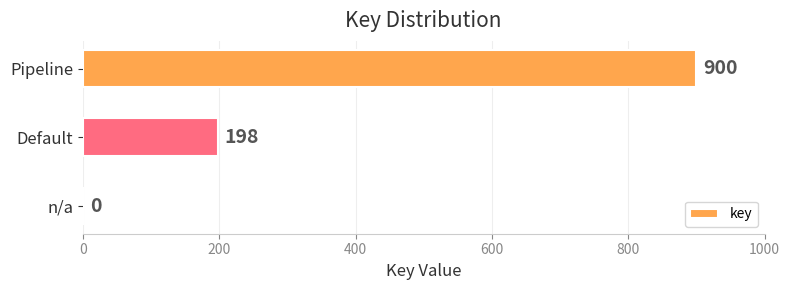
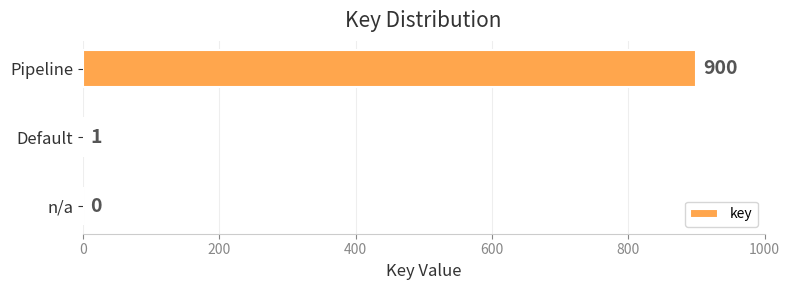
Default: 198 -> 1
